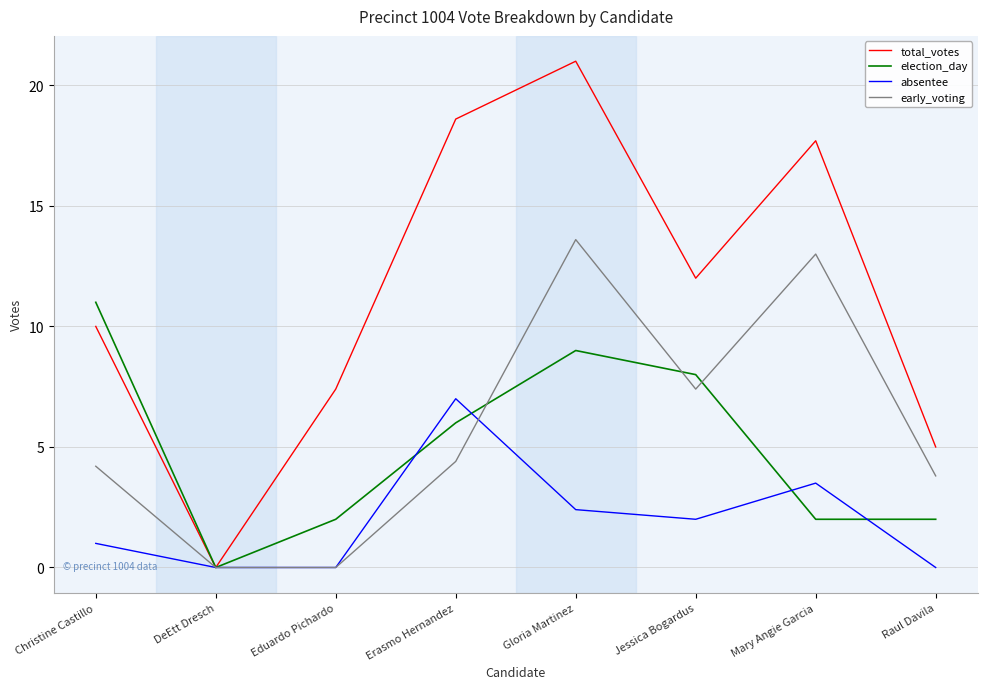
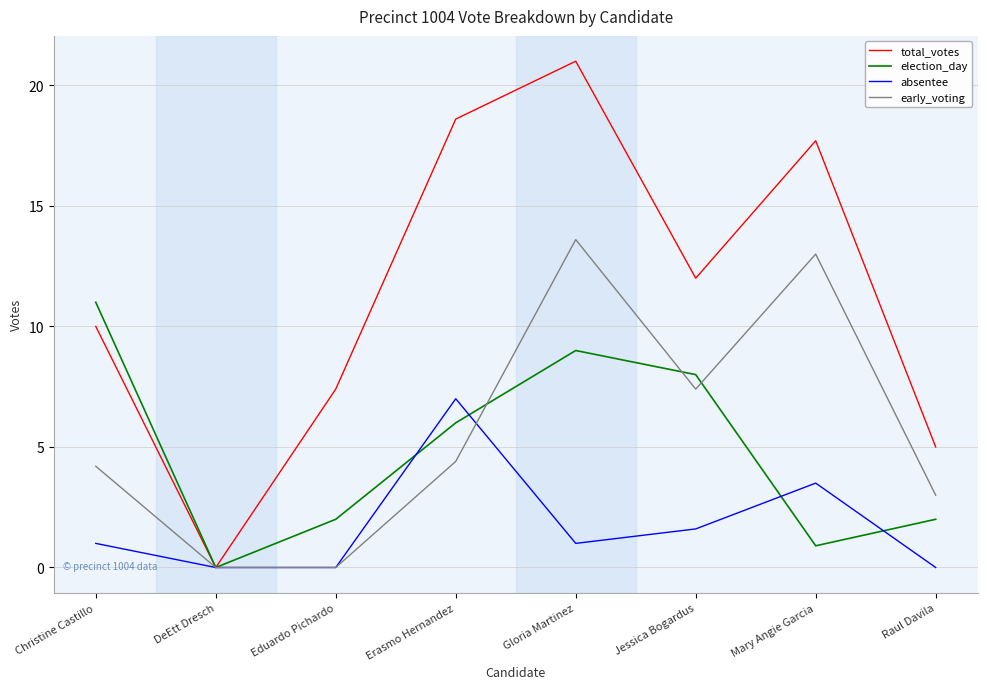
absentee, Gloria Martinez: 2.4 -> 1.0
absentee, Jessica Bogardus: 2.0 -> 1.6
election_day, Mary Angie Garcia: 2.0 -> 0.9
early_voting, Raul Davila: 3.8 -> 3.0
